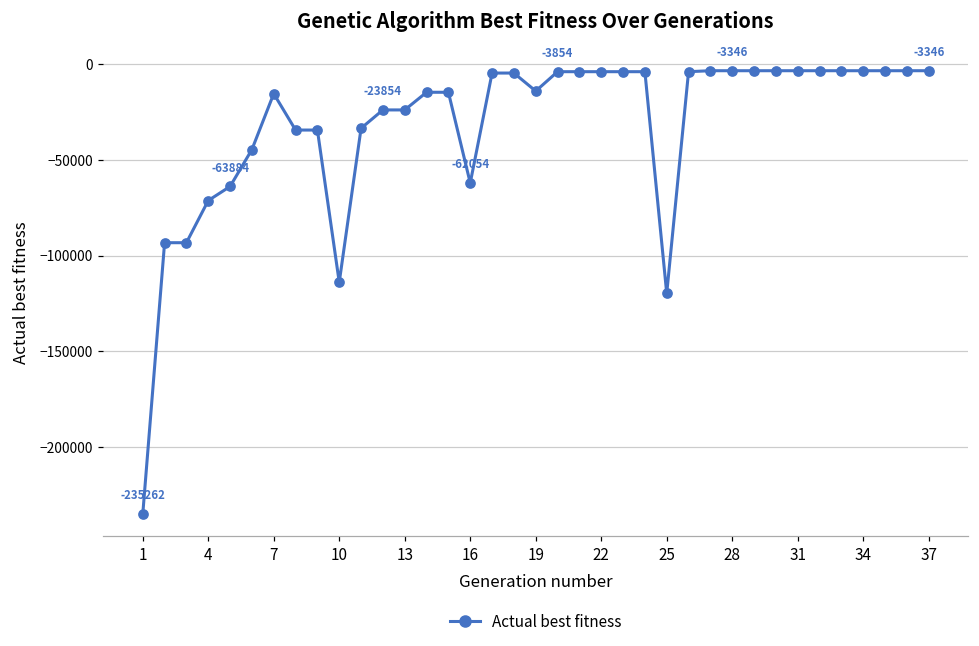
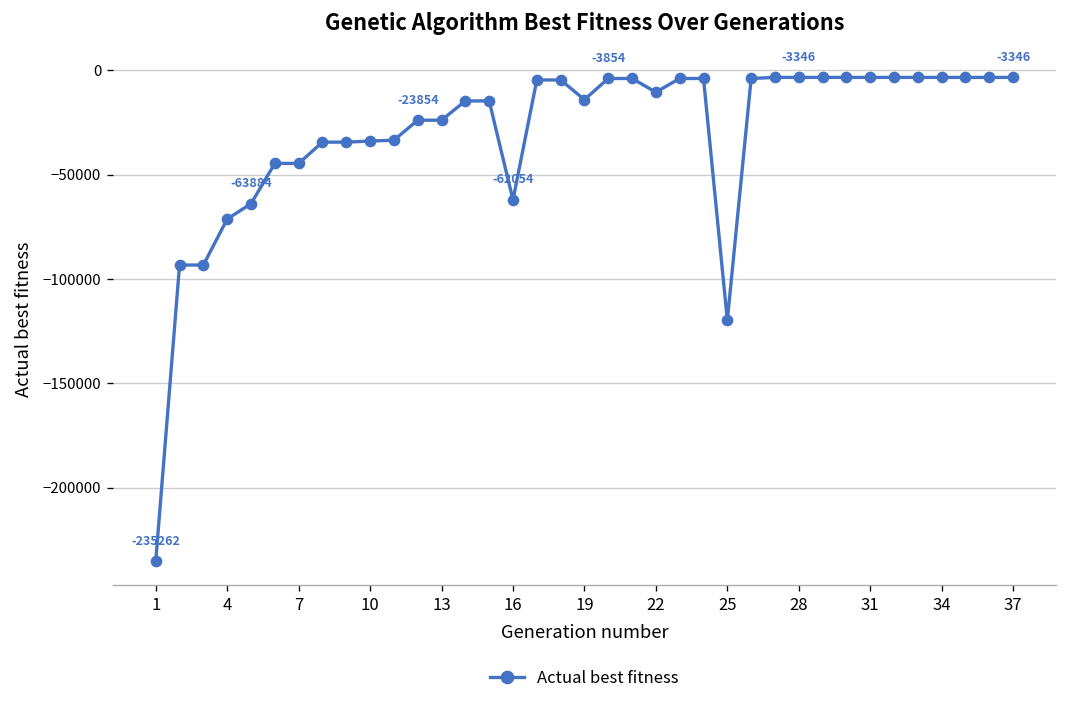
7: -15000 -> -45000
10: -114000 -> -34000
22: -4000 -> -10000
